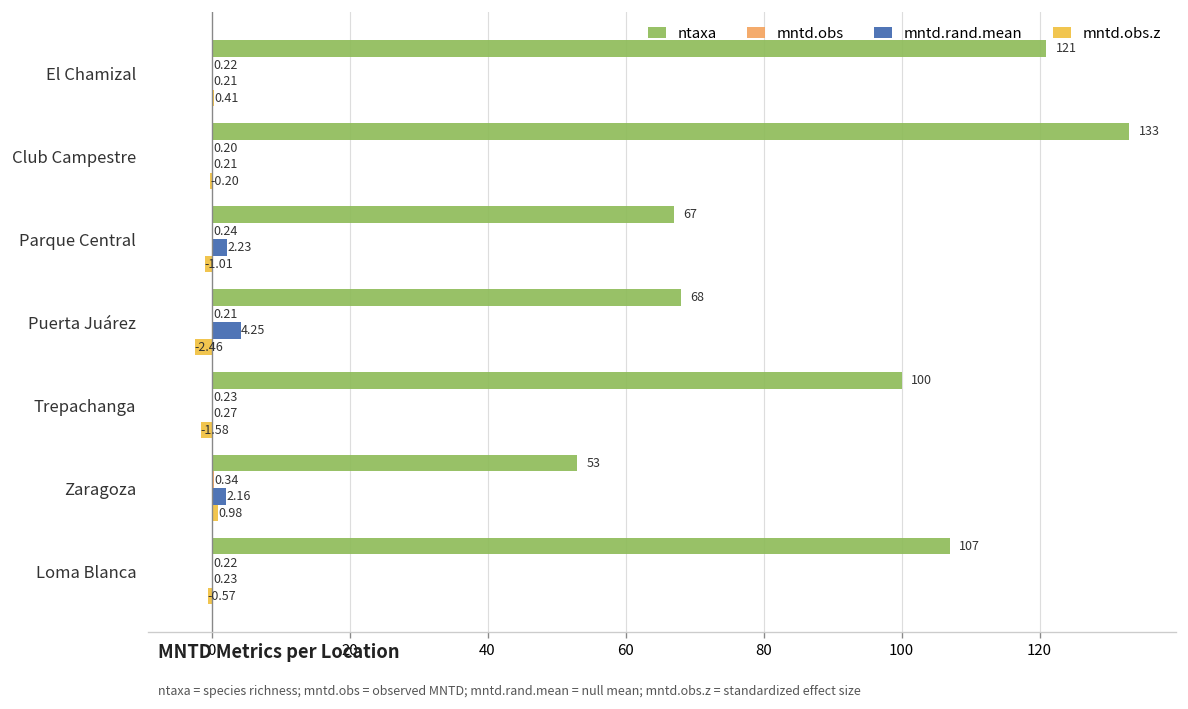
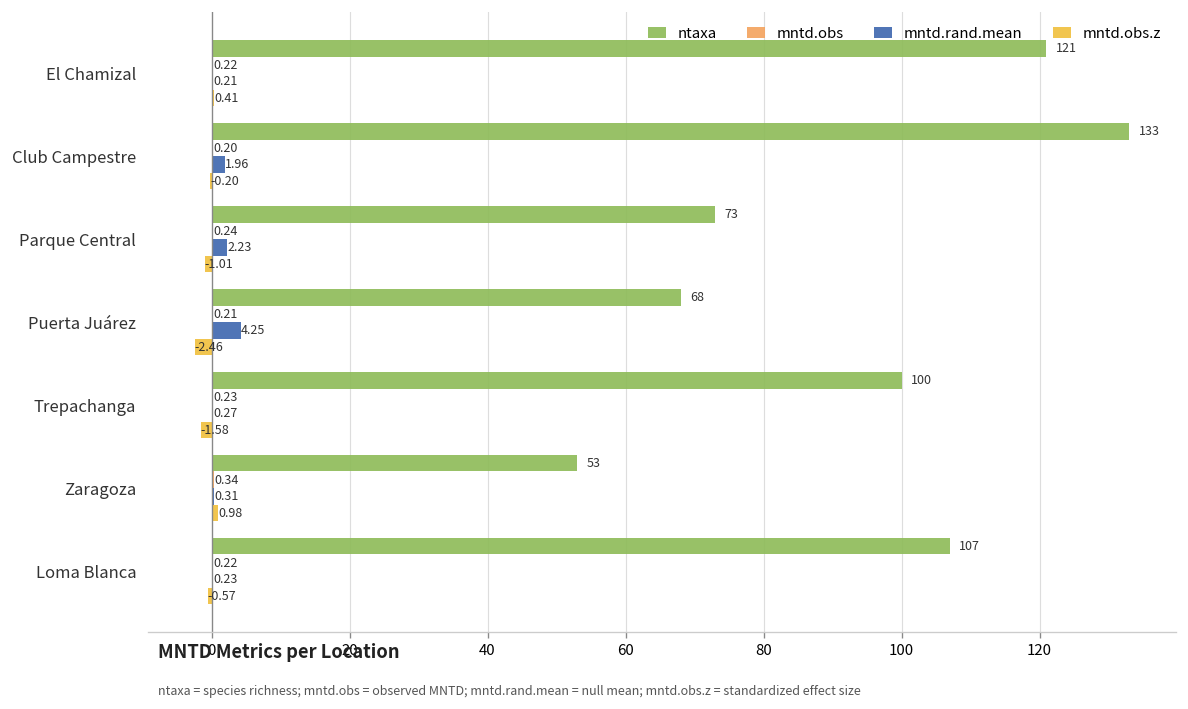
mntd.rand.mean, Club Campestre: 0.21 -> 1.96
ntaxa, Parque Central: 67 -> 73
mntd.rand.mean, Zaragoza: 2.16 -> 0.31
